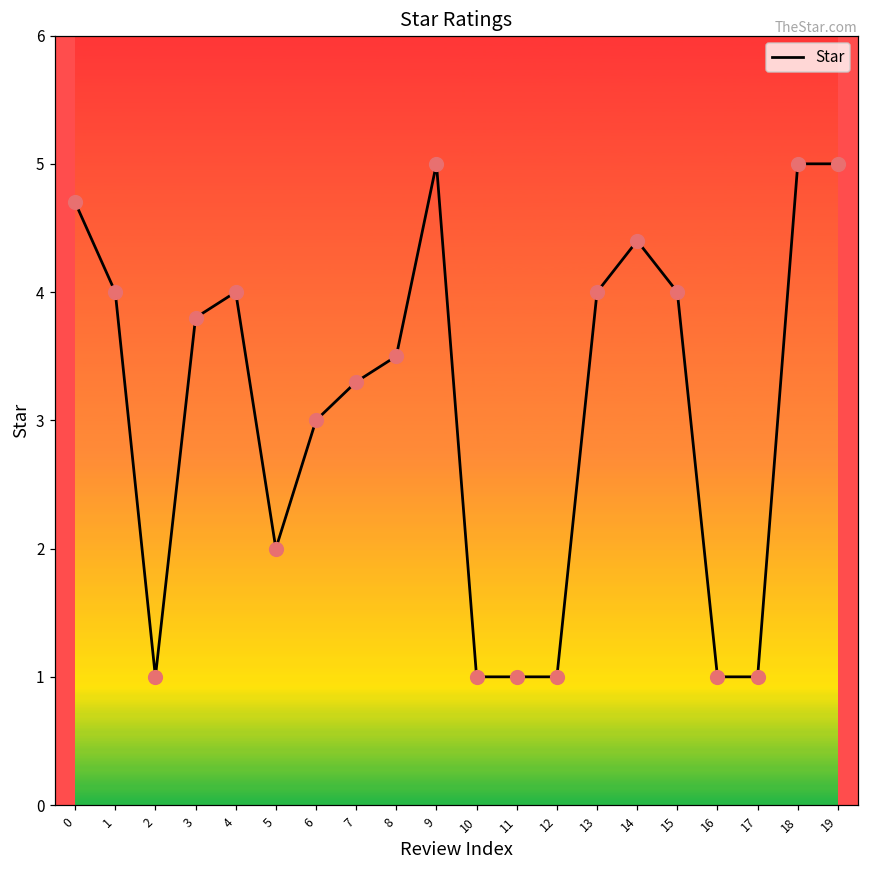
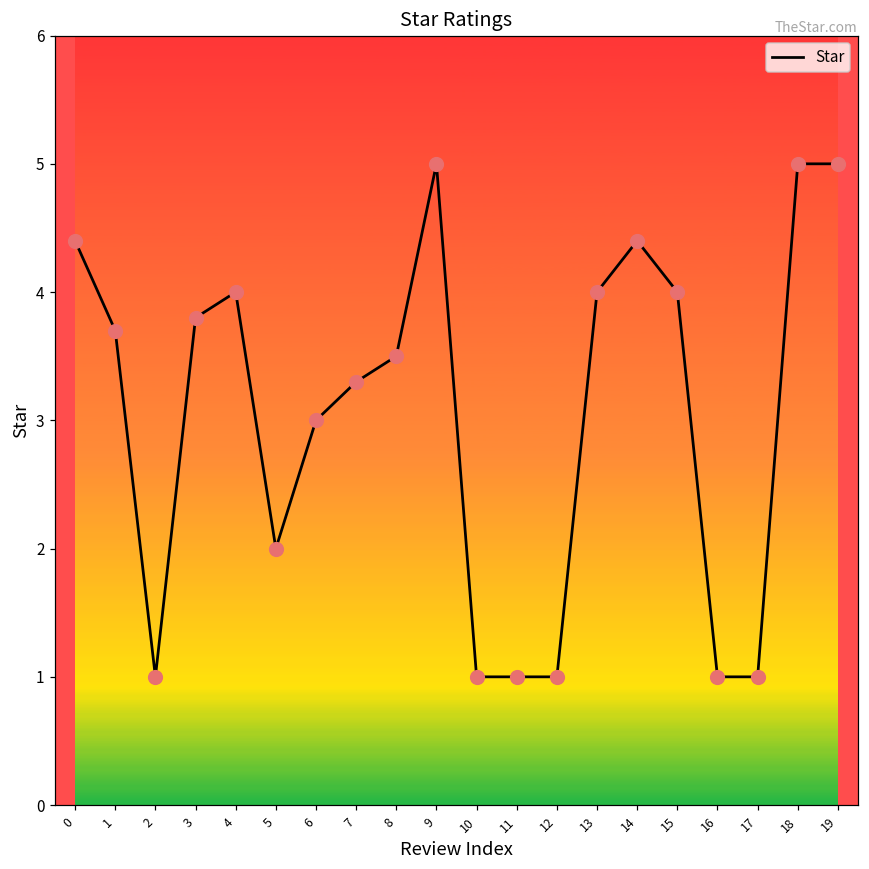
0: 4.7 -> 4.4
1: 4.0 -> 3.7
